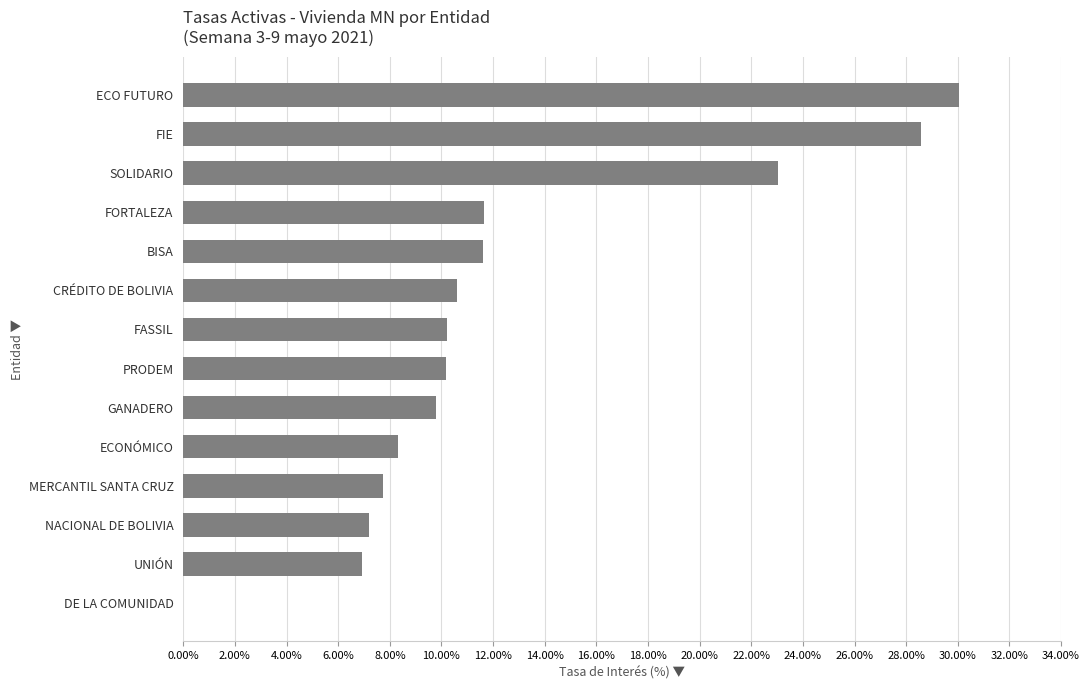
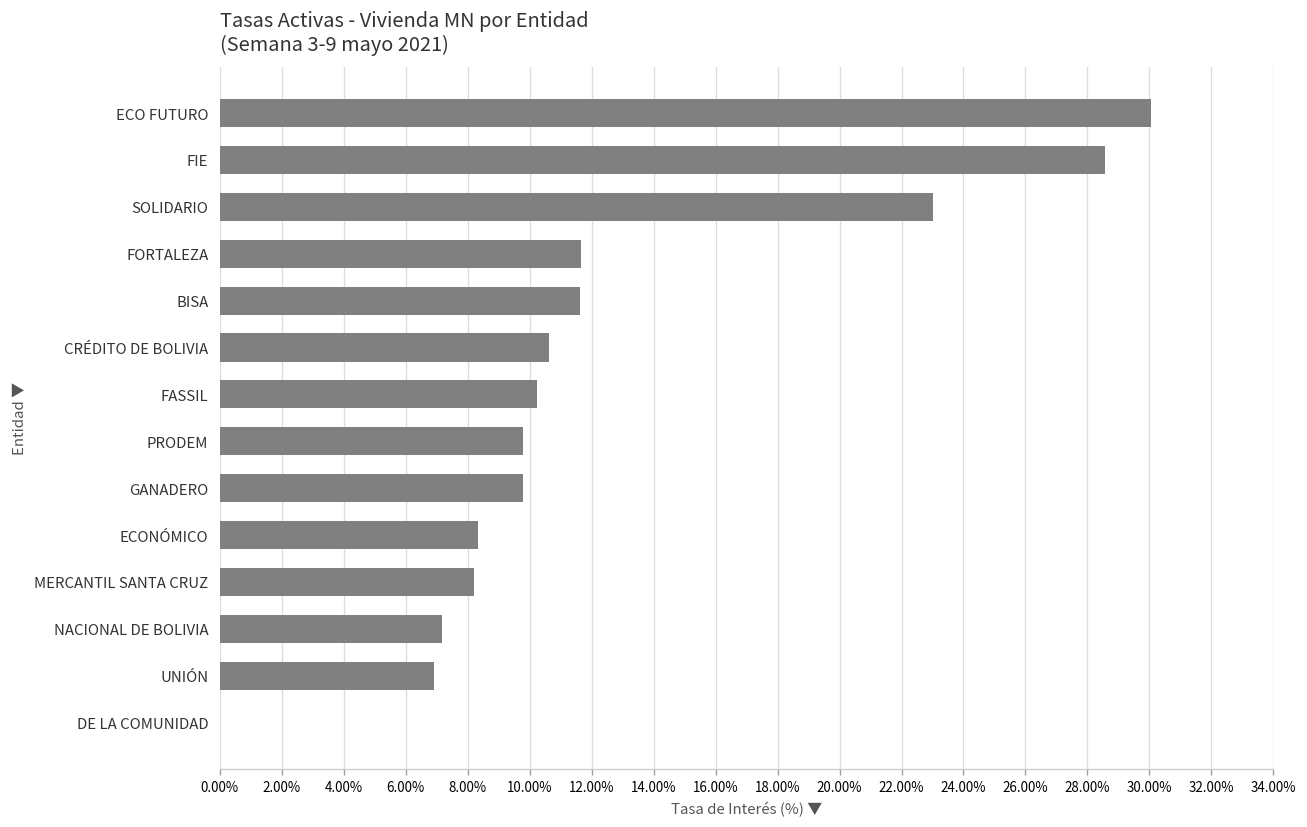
PRODEM: 10.2% -> 9.8%
MERCANTIL SANTA CRUZ: 7.7% -> 8.2%
